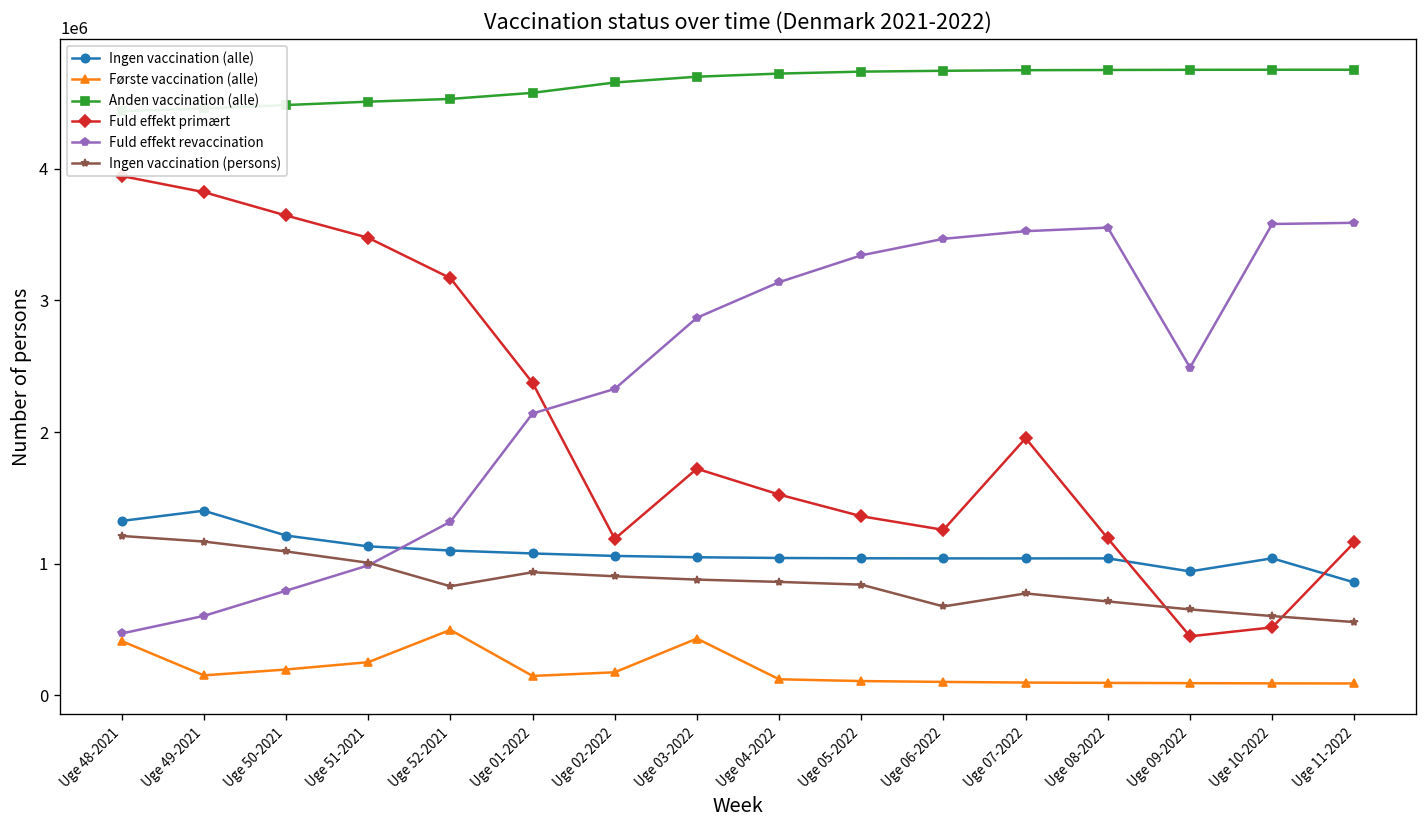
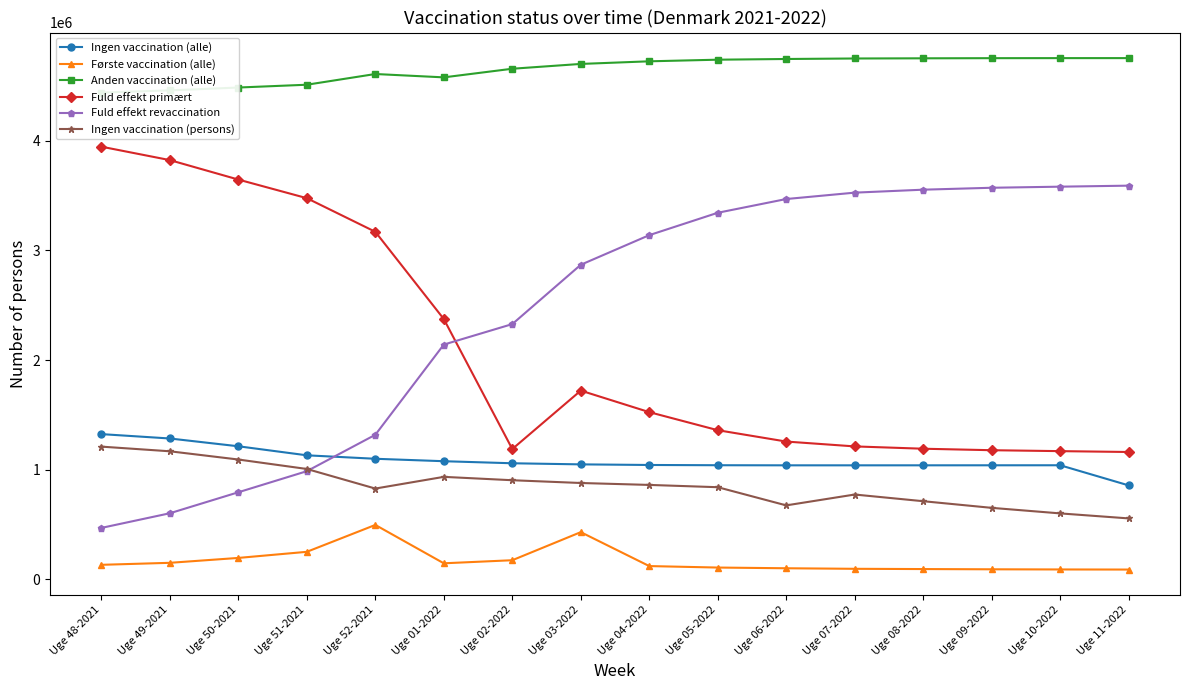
Første vaccination (alle), Uge 48-2021: 410000 -> 130000
Ingen vaccination (alle), Uge 49-2021: 1400000 -> 1280000
Anden vaccination (alle), Uge 52-2021: 4530000 -> 4610000
Fuld effekt primært, Uge 07-2022: 1950000 -> 1210000
Ingen vaccination (alle), Uge 09-2022: 940000 -> 1040000
Fuld effekt primært, Uge 09-2022: 450000 -> 1180000
Fuld effekt revaccination, Uge 09-2022: 2490000 -> 3570000
Fuld effekt primært, Uge 10-2022: 510000 -> 1170000
